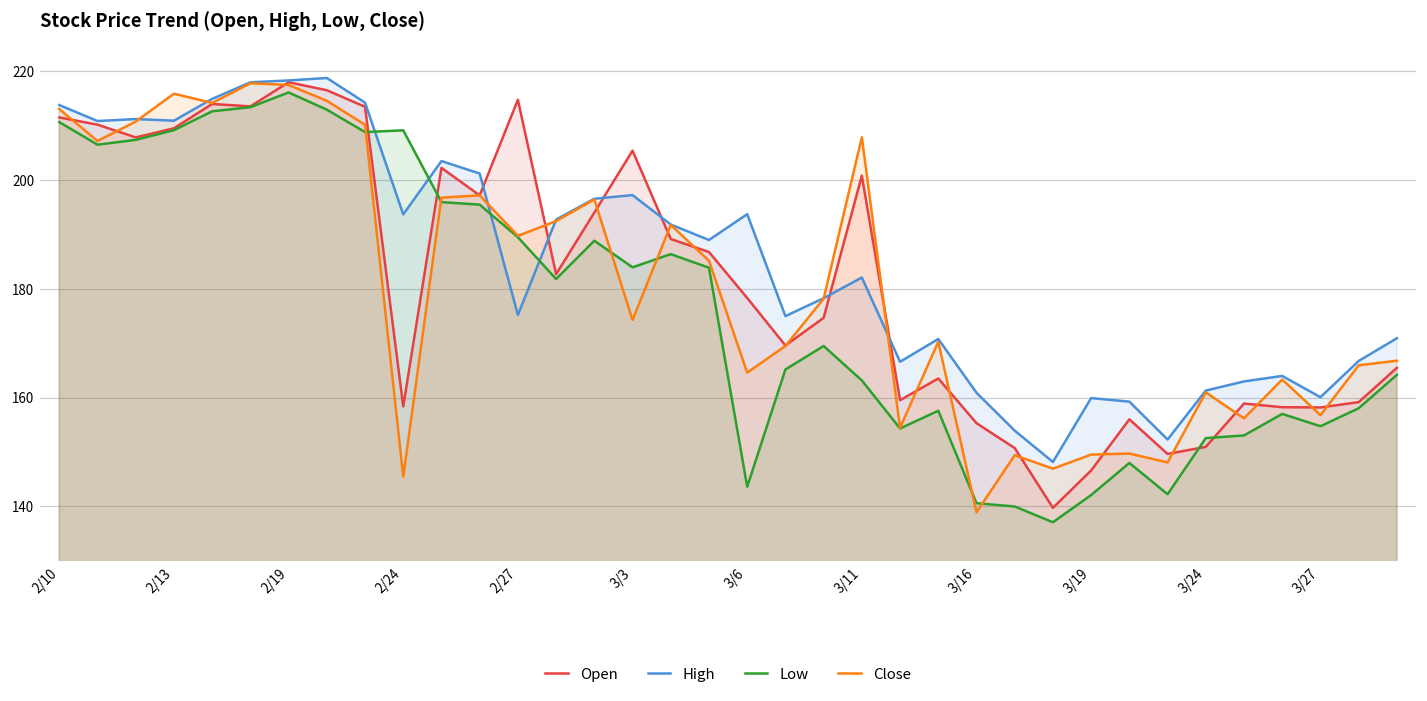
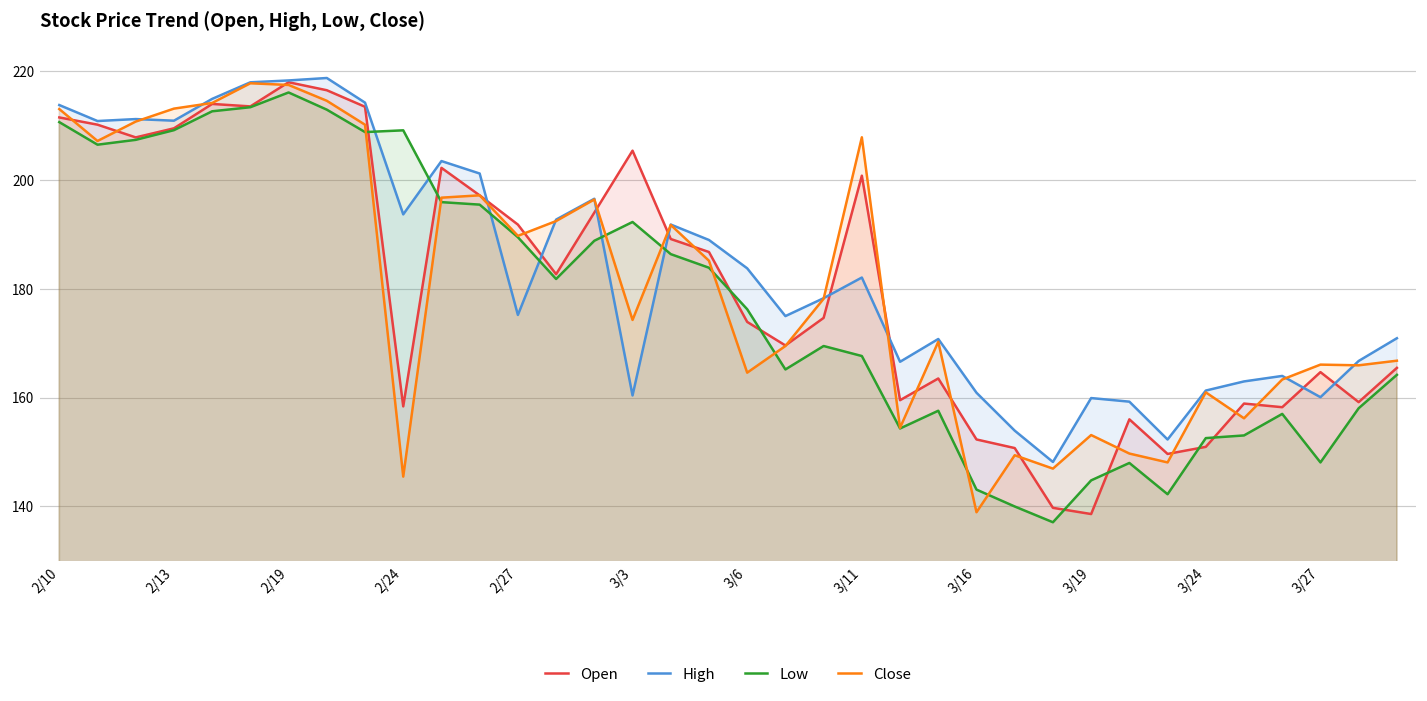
Close, 2/13: 216 -> 213
Open, 2/27: 215 -> 192
High, 3/3: 197 -> 160
Low, 3/3: 184 -> 192
Open, 3/6: 178 -> 174
High, 3/6: 194 -> 184
Low, 3/6: 144 -> 176
Low, 3/11: 163 -> 168
Open, 3/16: 155 -> 152
Low, 3/16: 141 -> 143
Open, 3/19: 147 -> 139
Low, 3/19: 142 -> 145
Close, 3/19: 150 -> 153
Open, 3/27: 158 -> 165
Low, 3/27: 155 -> 148
Close, 3/27: 157 -> 166
